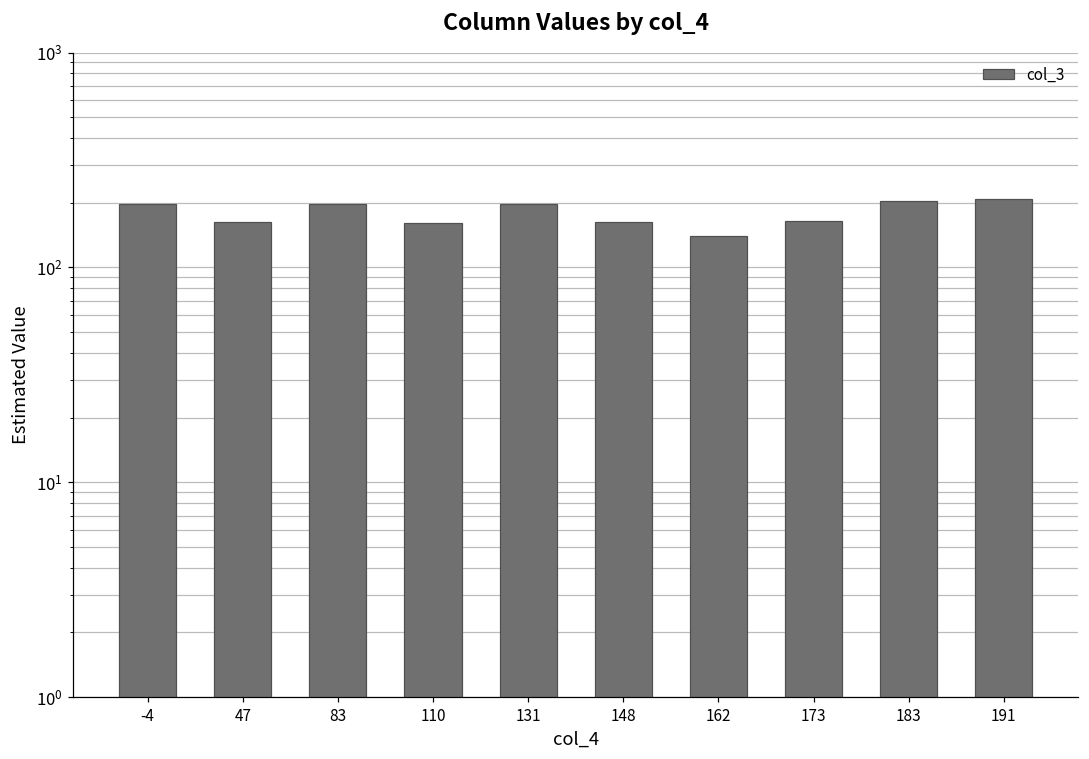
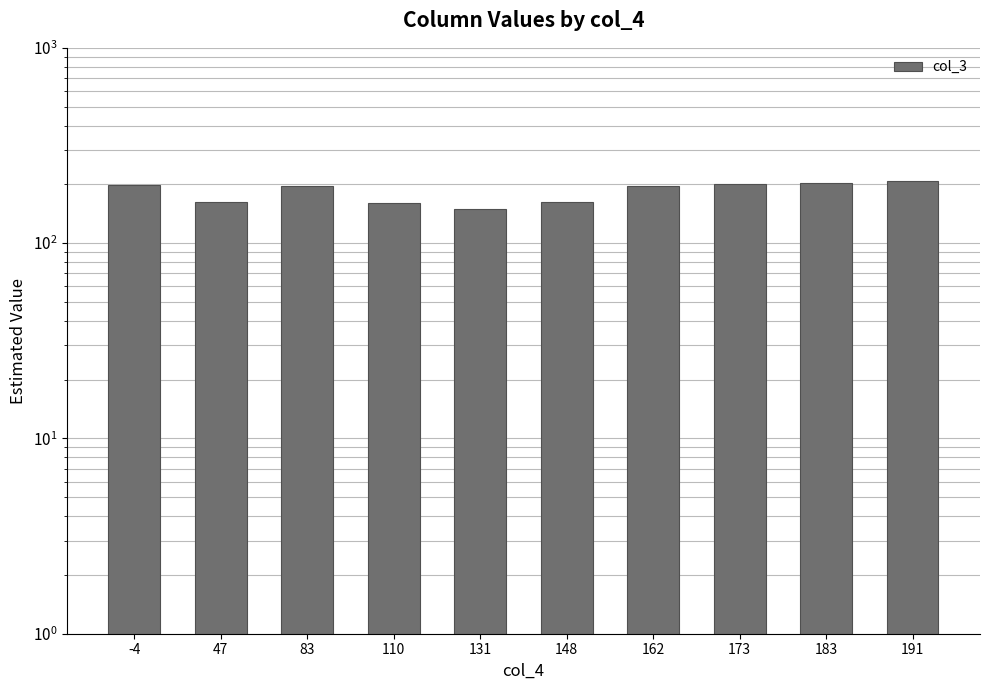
131: 200 -> 150
162: 140 -> 200
173: 160 -> 200
